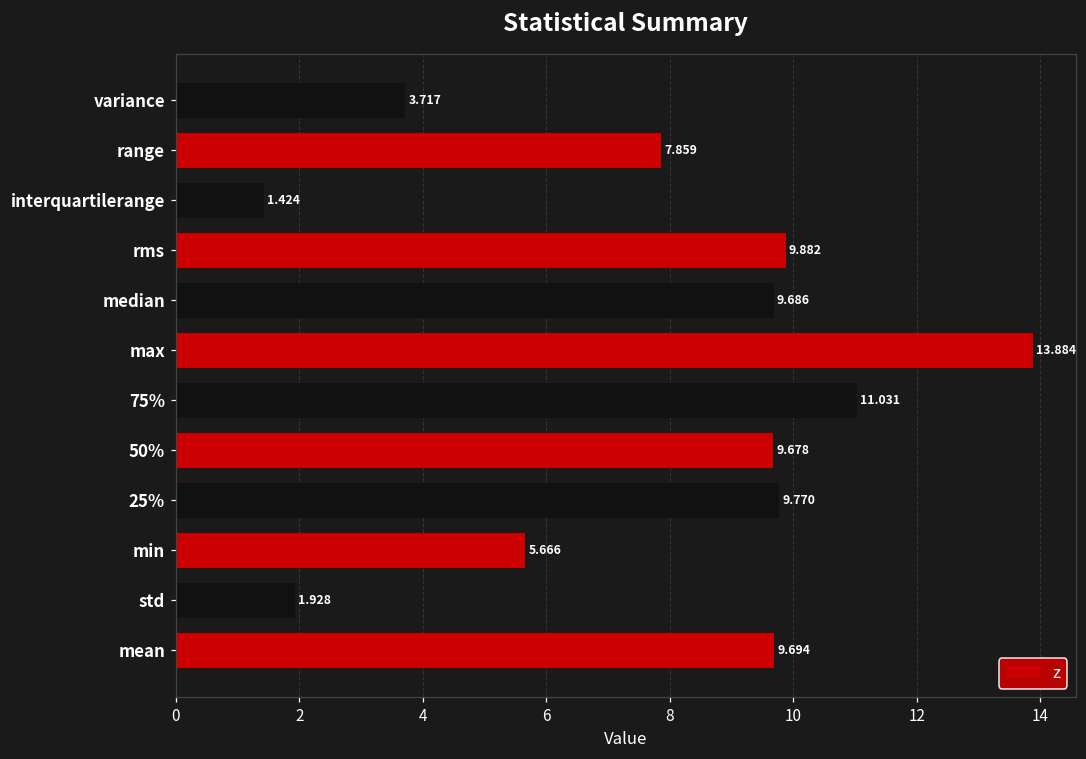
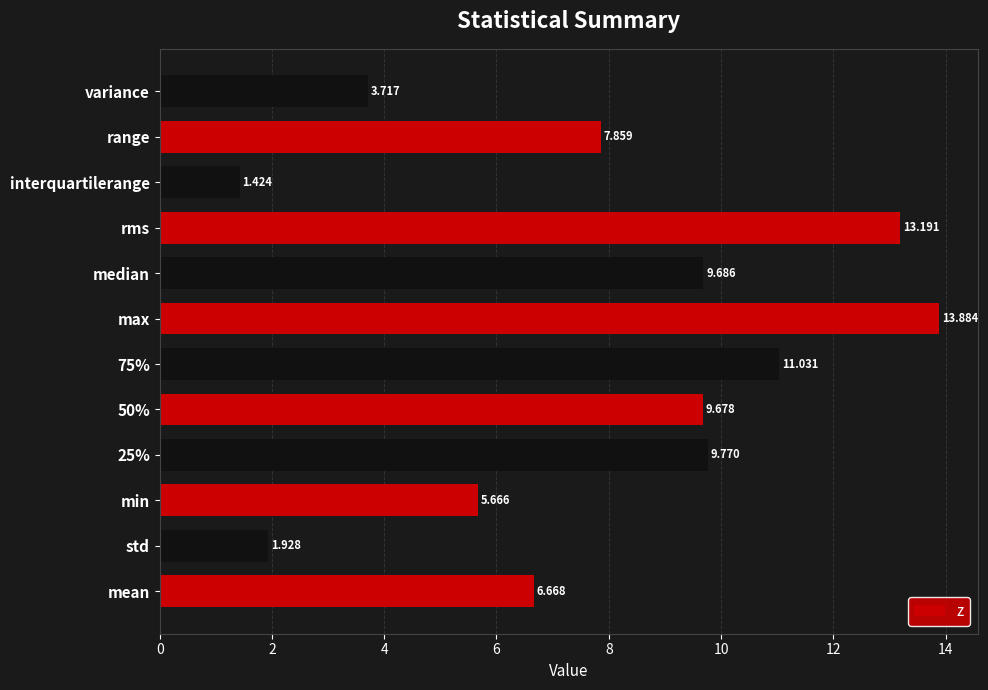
rms: 9.882 -> 13.191
mean: 9.694 -> 6.668
